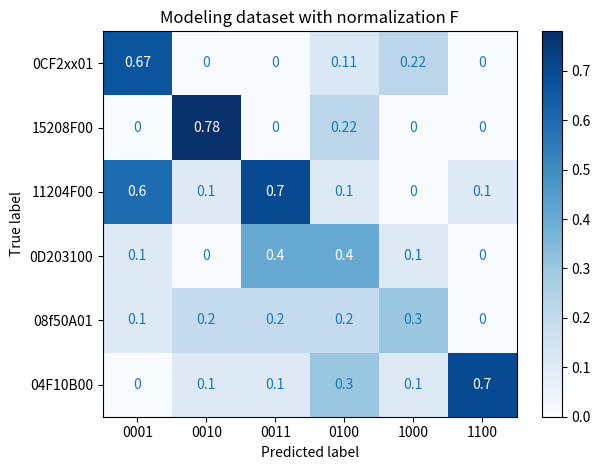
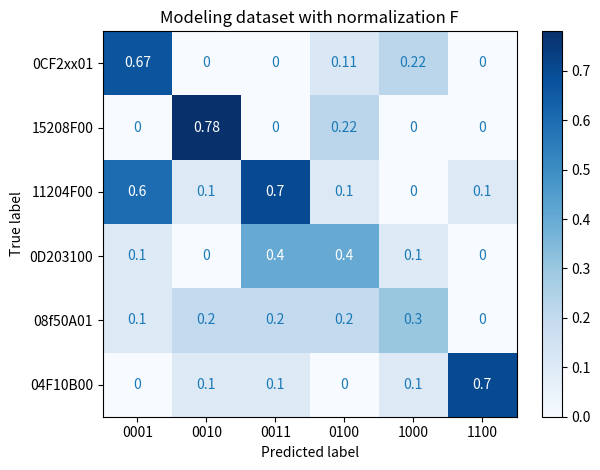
04F10B00, 0100: 0.3 -> 0
